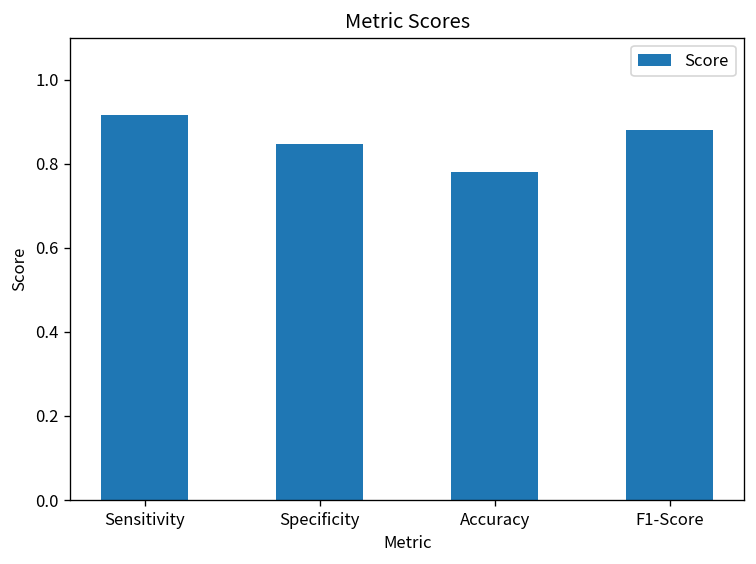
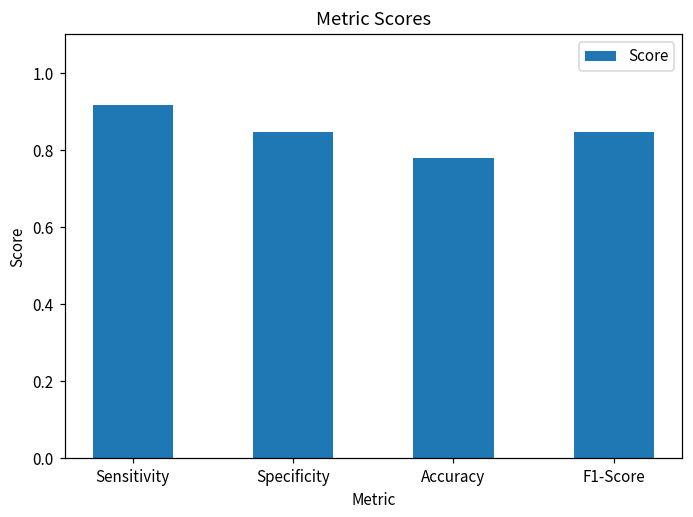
F1-Score: 0.88 -> 0.85
